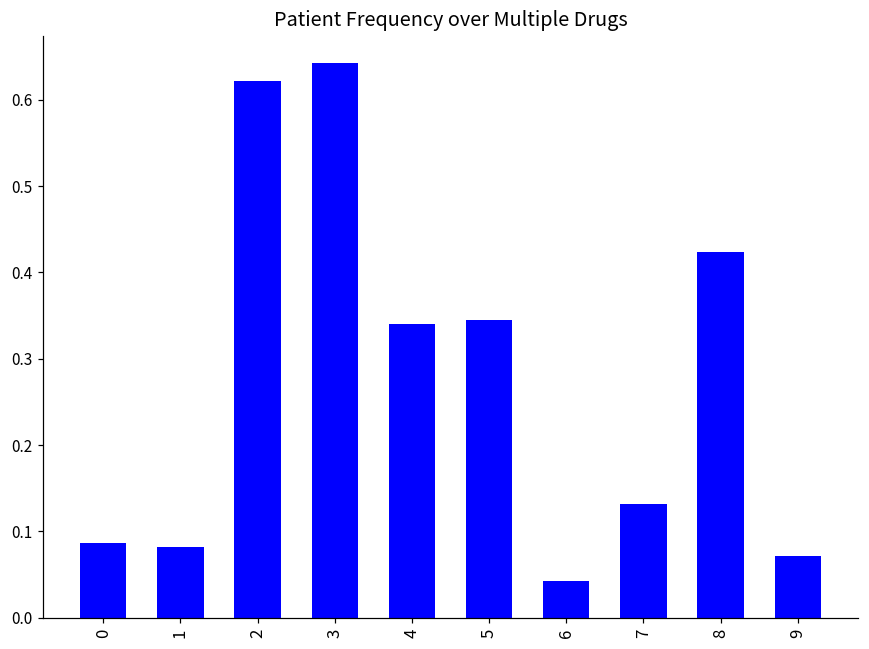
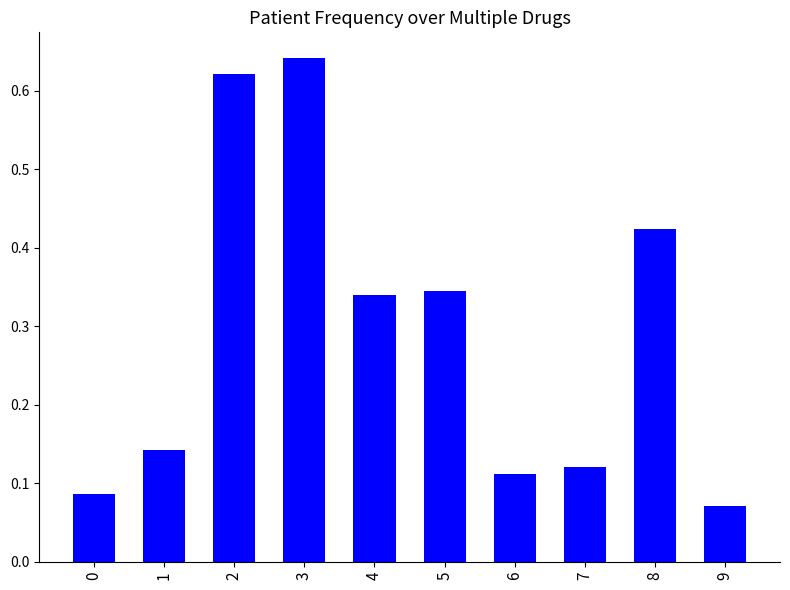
1: 0.08 -> 0.14
6: 0.04 -> 0.11
7: 0.13 -> 0.12
